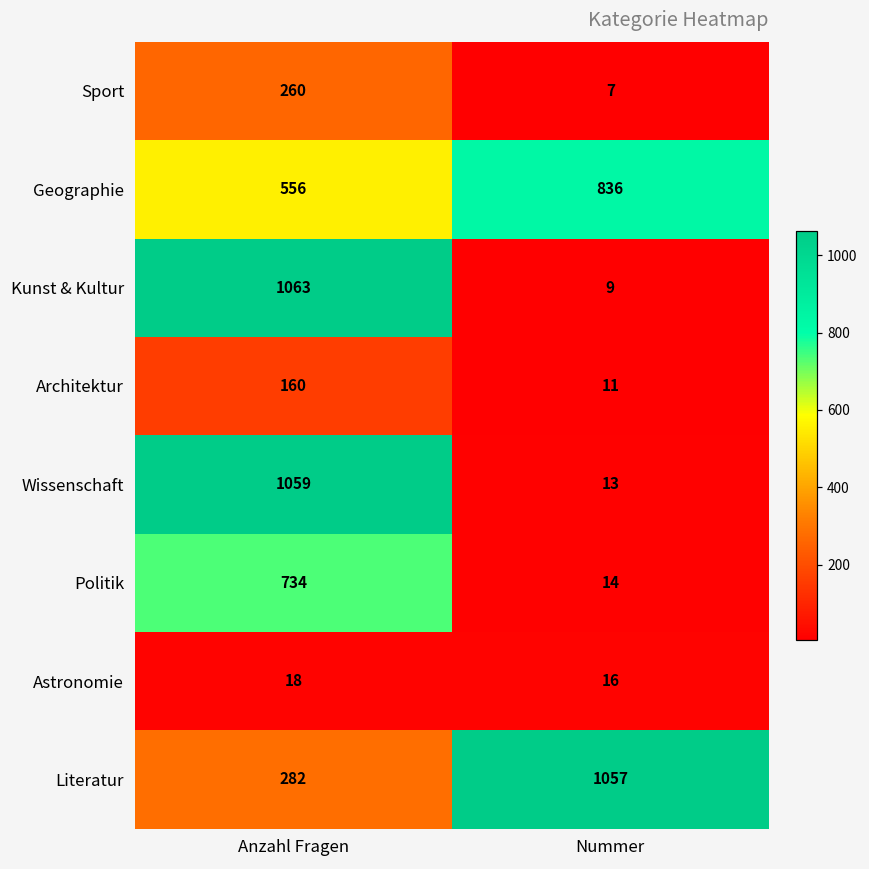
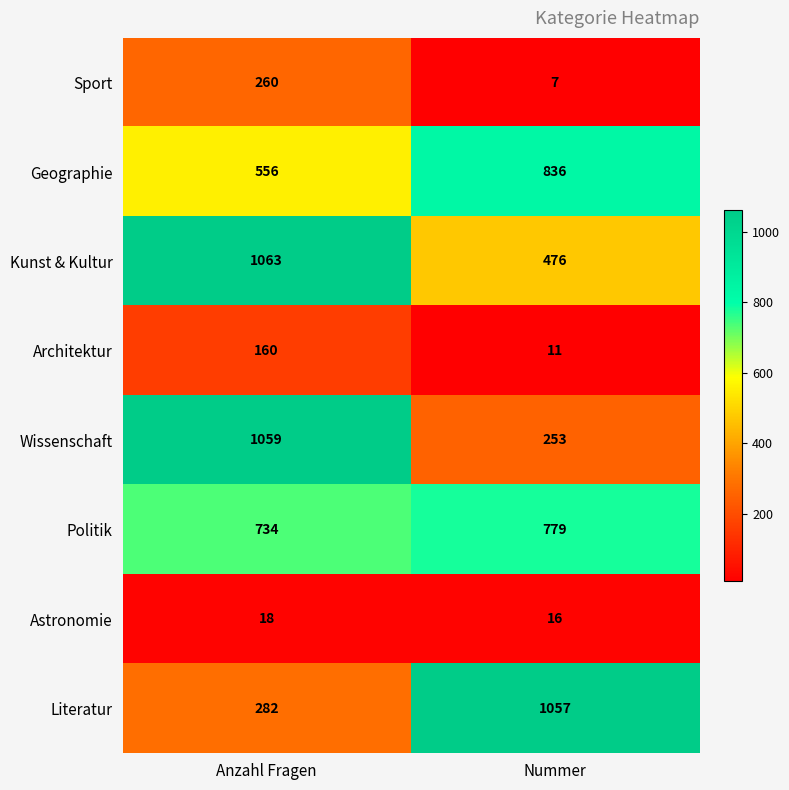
Kunst & Kultur, Nummer: 9 -> 476
Wissenschaft, Nummer: 13 -> 253
Politik, Nummer: 14 -> 779
